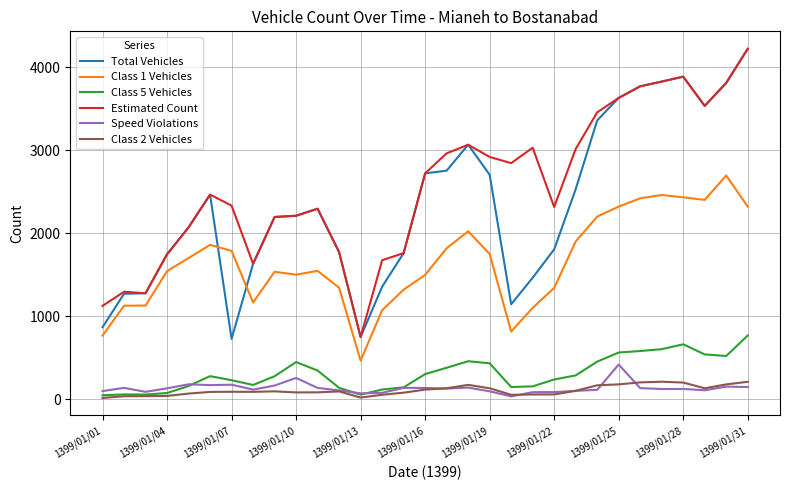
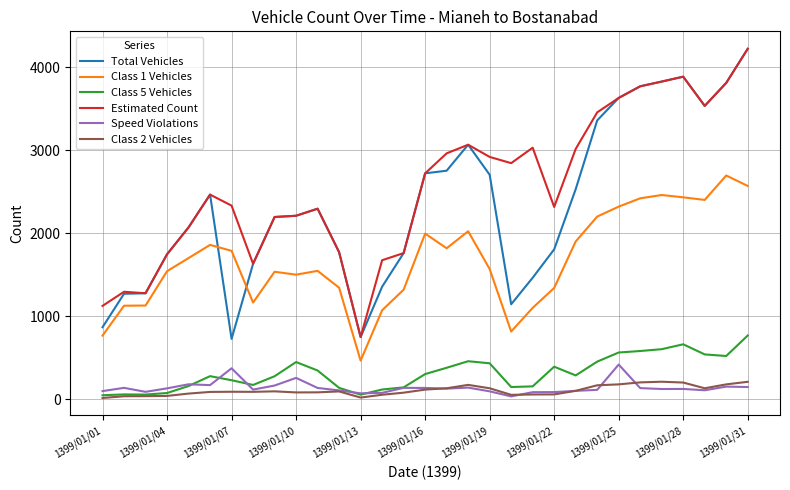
Speed Violations, 1399/01/07: 200 -> 400
Class 1 Vehicles, 1399/01/16: 1500 -> 2000
Class 1 Vehicles, 1399/01/19: 1700 -> 1600
Class 5 Vehicles, 1399/01/22: 200 -> 400
Class 1 Vehicles, 1399/01/31: 2300 -> 2600
